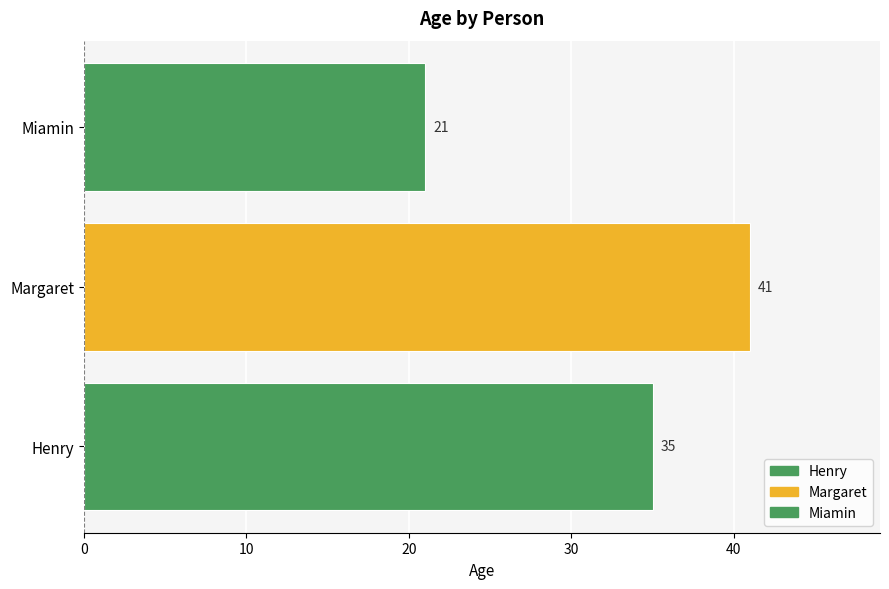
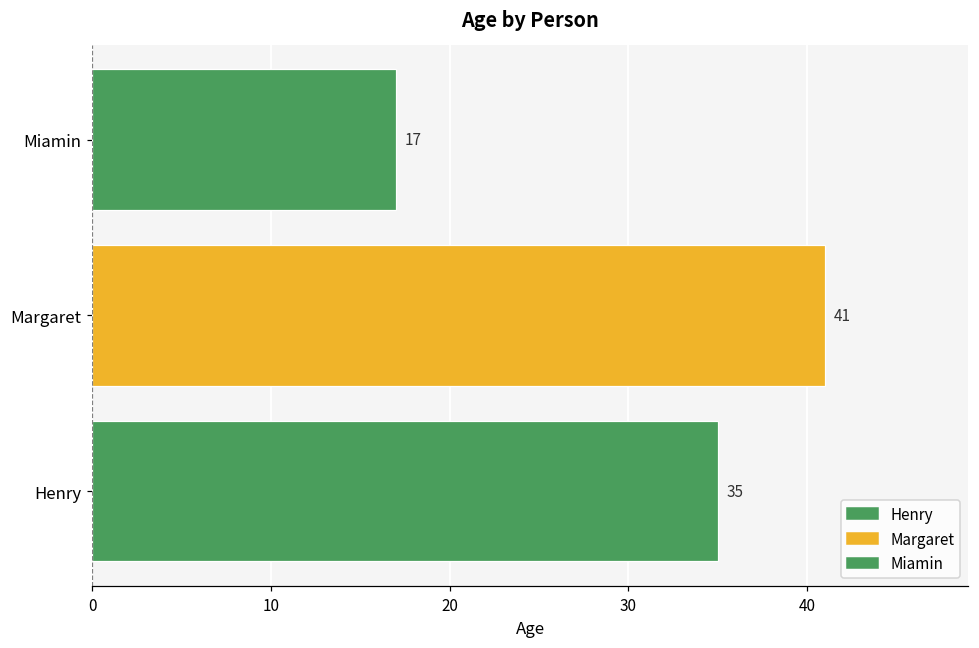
Miamin: 21 -> 17
